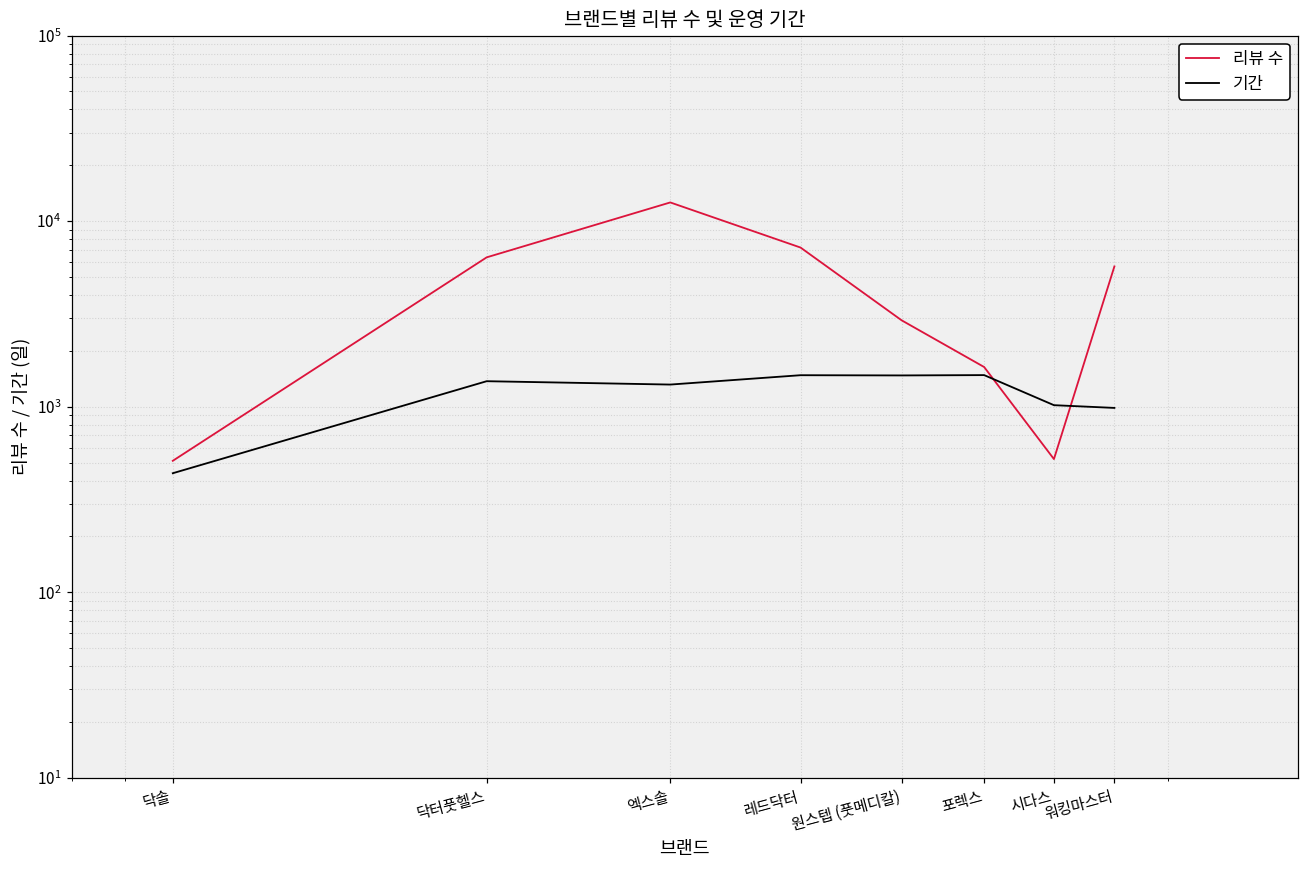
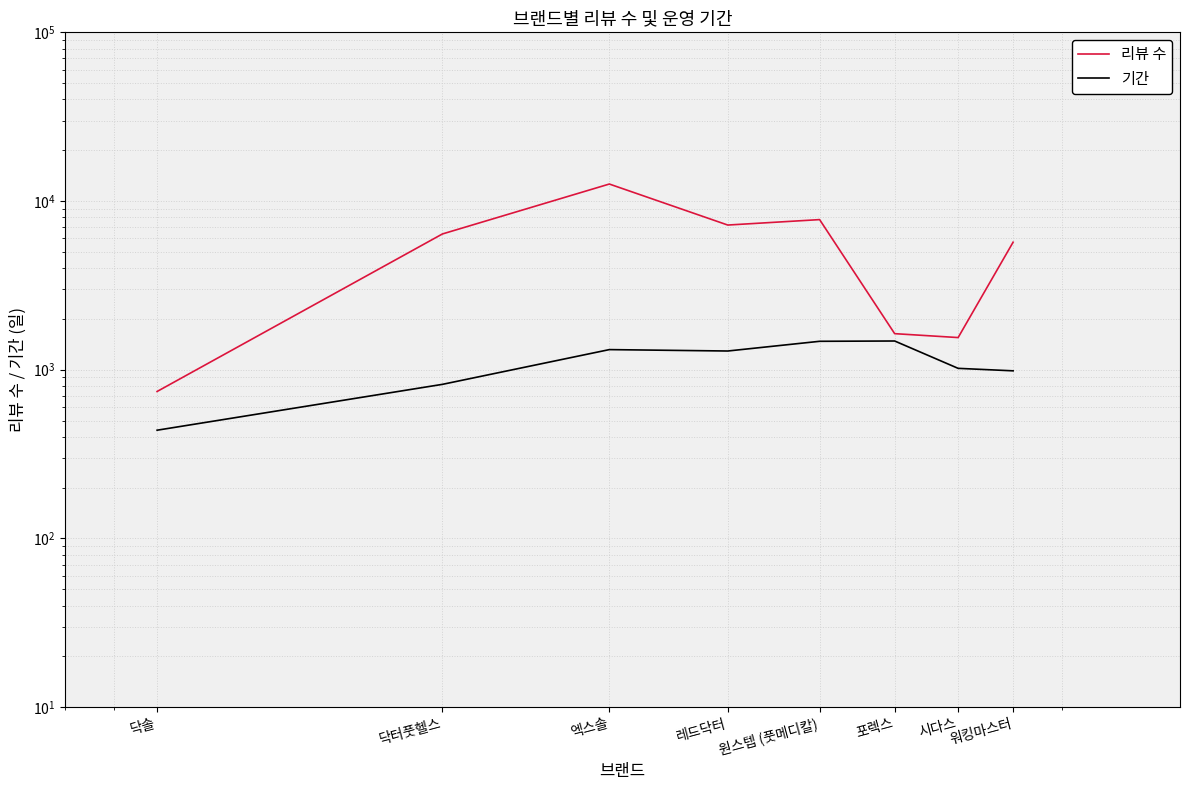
리뷰 수, 닥솔: 510 -> 700
기간, 닥터풋헬스: 1400 -> 800
기간, 레드닥터: 1500 -> 1300
리뷰 수, 원스텝 (풋메디칼): 2900 -> 8000
리뷰 수, 시다스: 520 -> 1600
